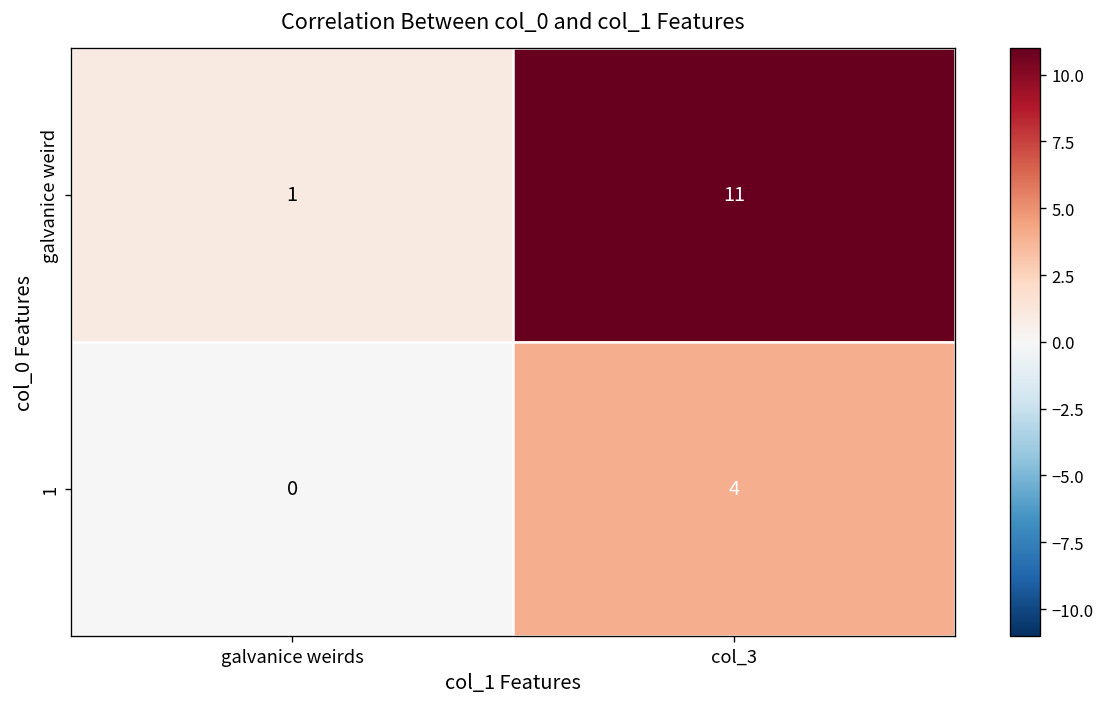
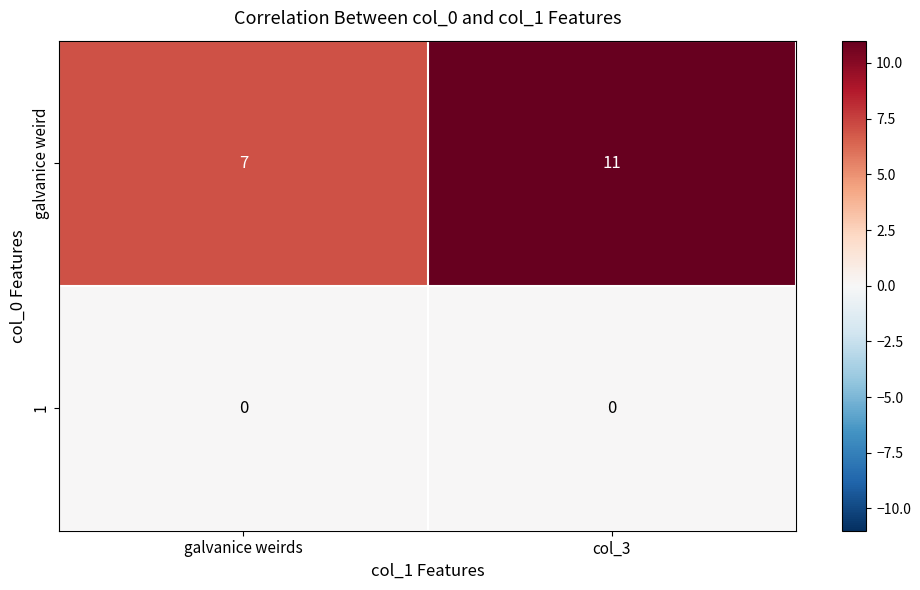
galvanice weird, galvanice weirds: 1 -> 7
1, col_3: 4 -> 0
